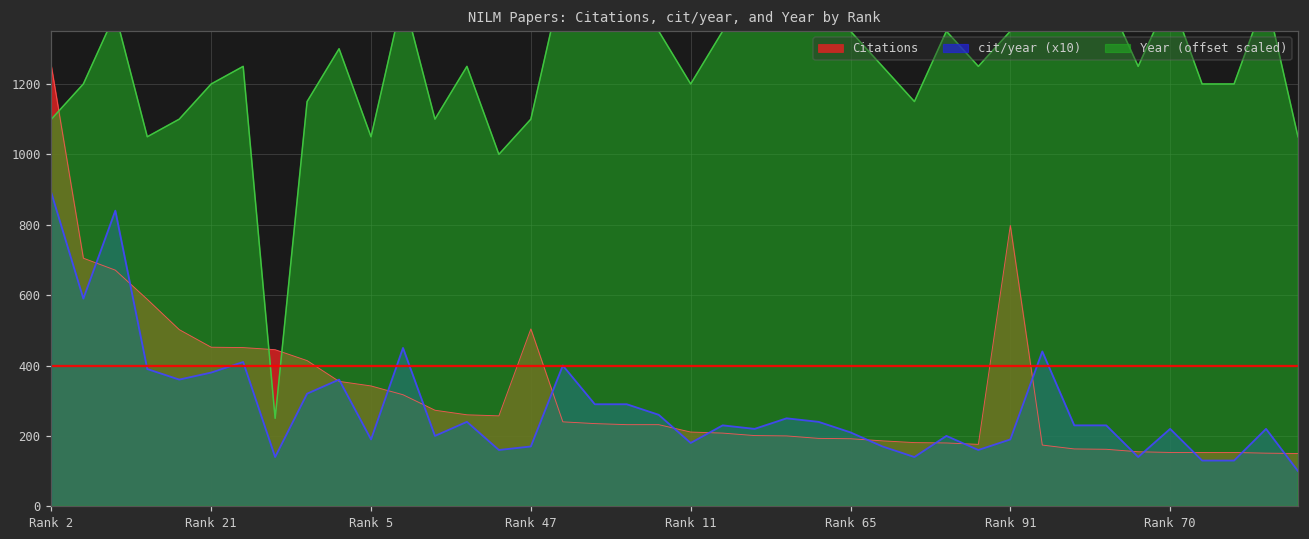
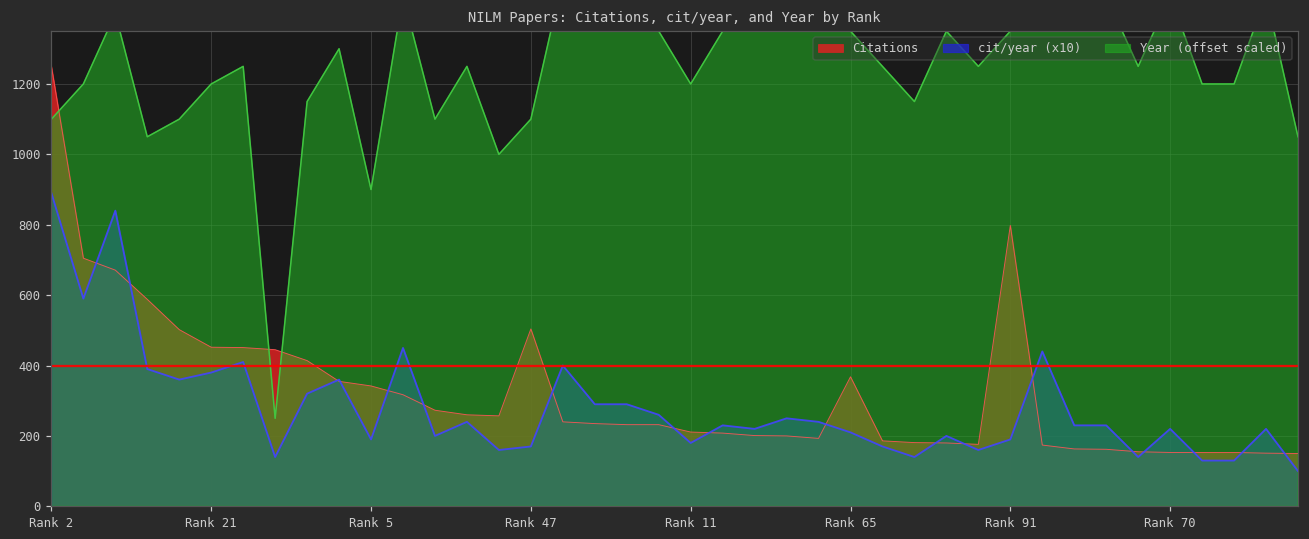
Year (offset scaled), Rank 5: 1050 -> 900
Citations, Rank 65: 190 -> 370
